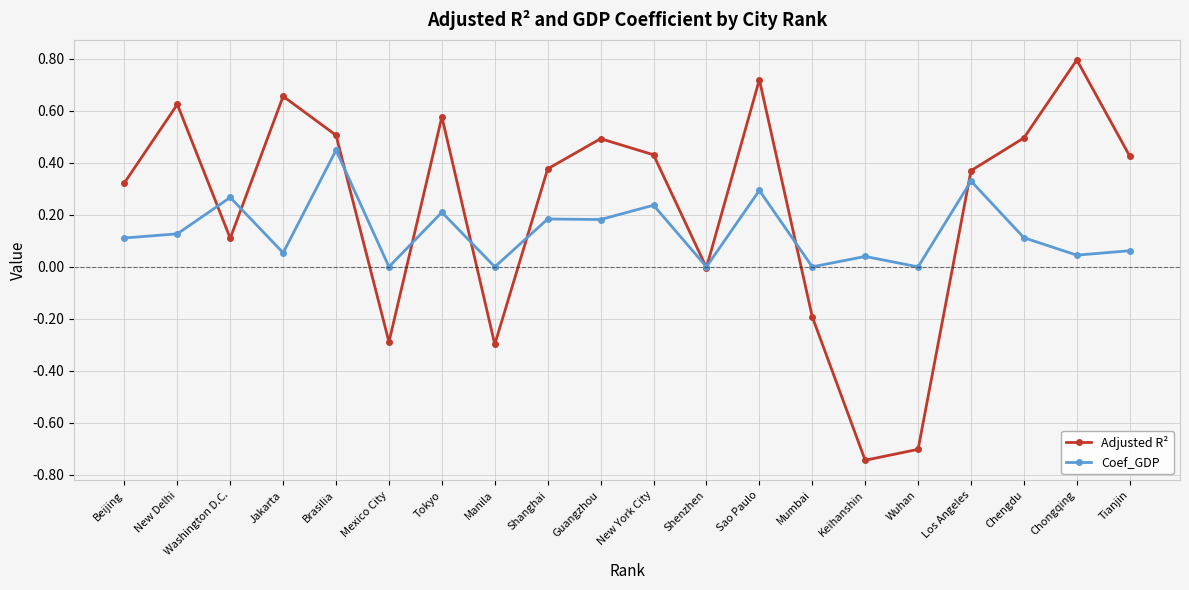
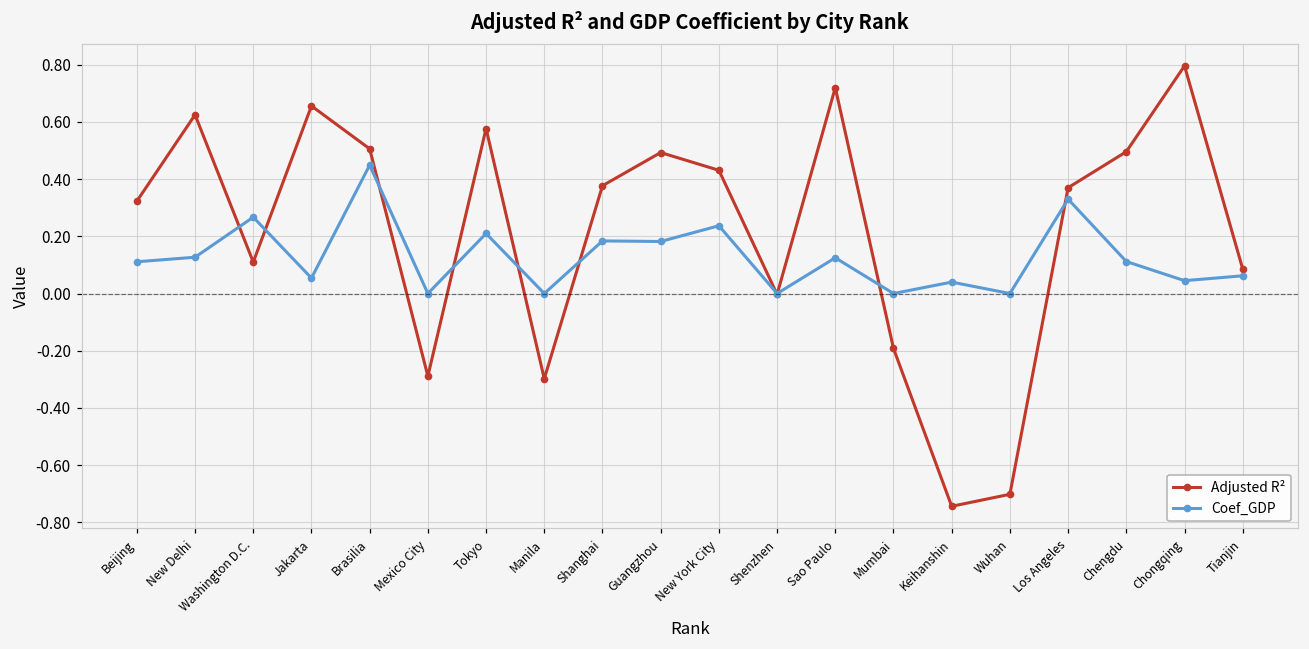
Coef_GDP, Sao Paulo: 0.29 -> 0.13
Adjusted R², Tianjin: 0.43 -> 0.09
